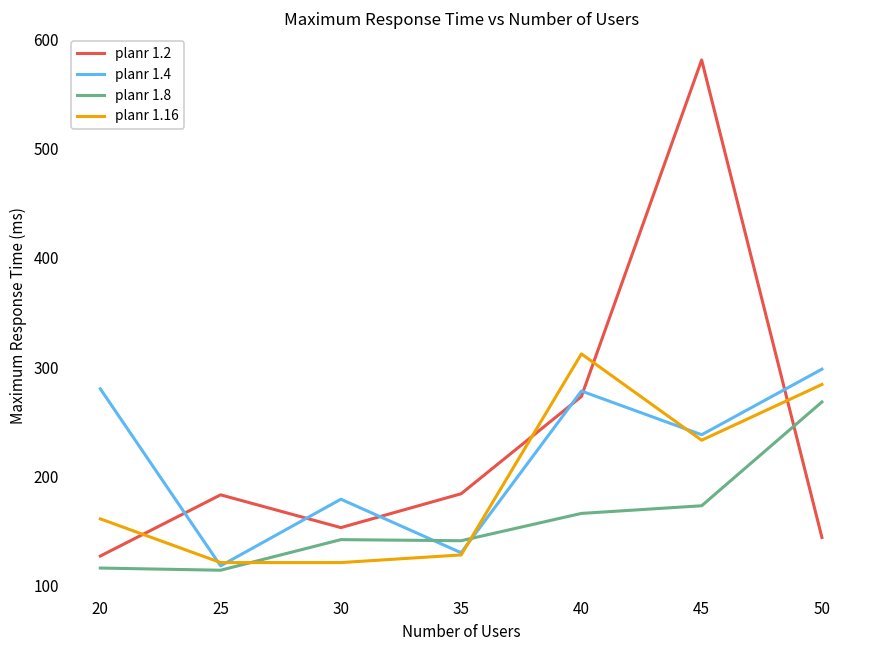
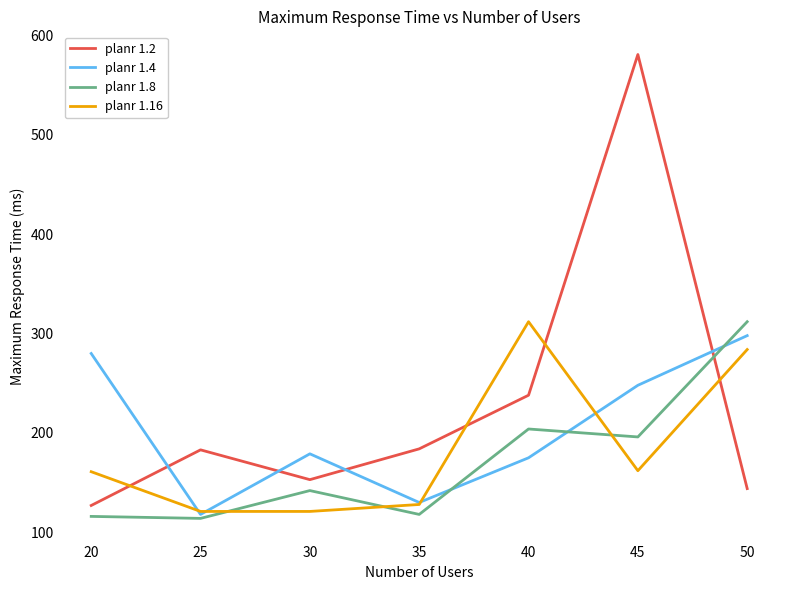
planr 1.8, 35: 140 -> 120
planr 1.2, 40: 270 -> 240
planr 1.4, 40: 280 -> 180
planr 1.8, 40: 170 -> 200
planr 1.4, 45: 240 -> 250
planr 1.8, 45: 170 -> 200
planr 1.16, 45: 230 -> 160
planr 1.8, 50: 270 -> 310
